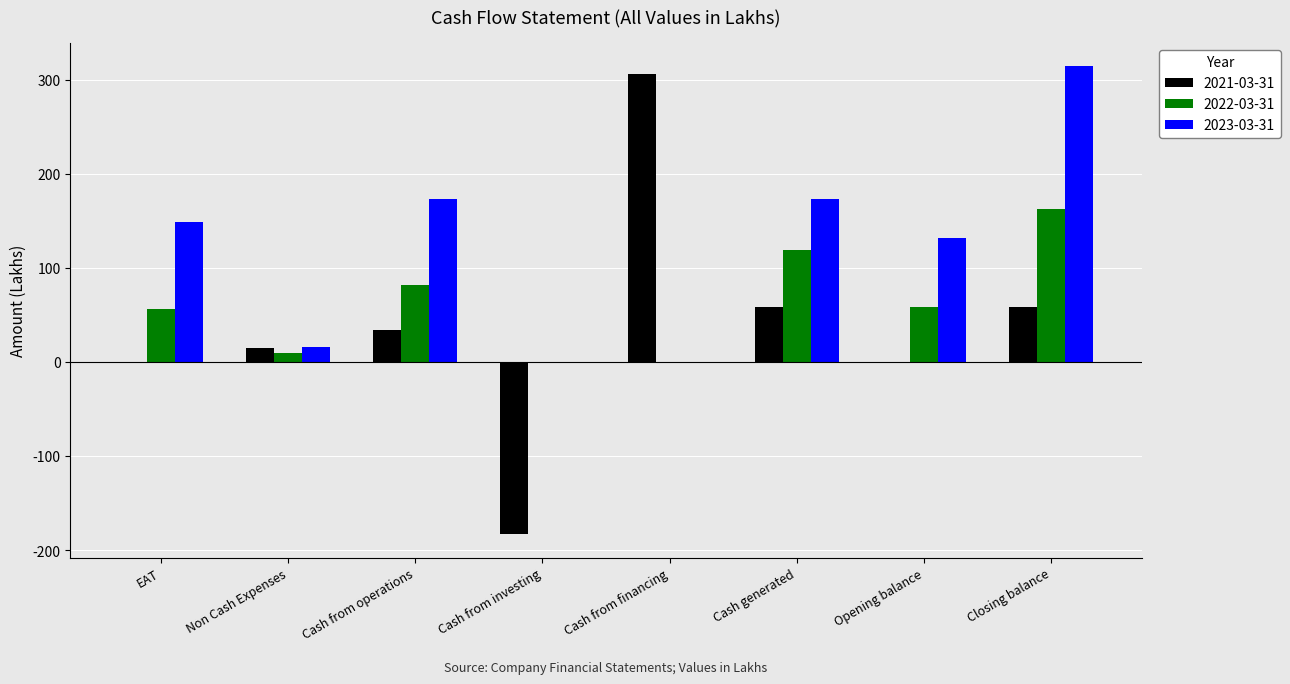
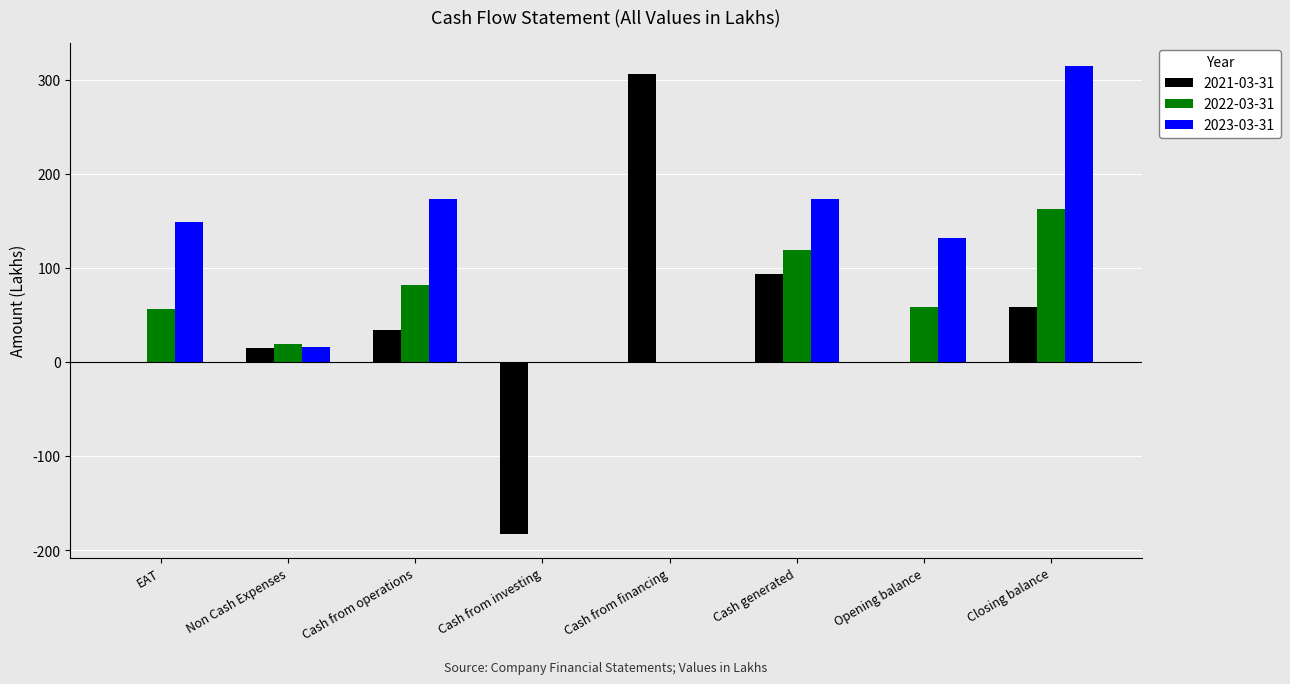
2022-03-31, Non Cash Expenses: 10 -> 20
2021-03-31, Cash generated: 60 -> 90
